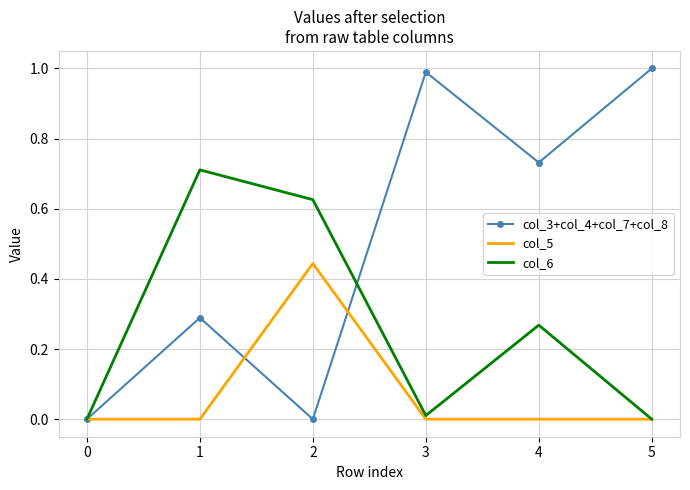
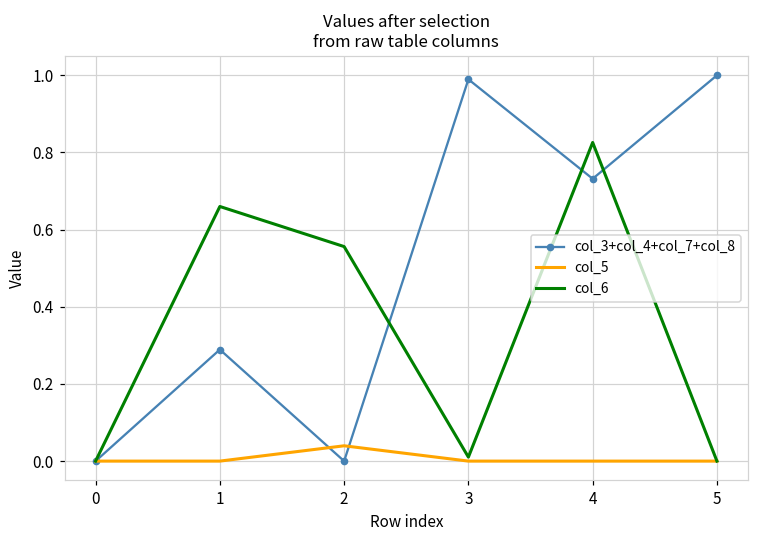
col_6, 1: 0.71 -> 0.66
col_5, 2: 0.44 -> 0.04
col_6, 2: 0.63 -> 0.56
col_6, 4: 0.27 -> 0.83
